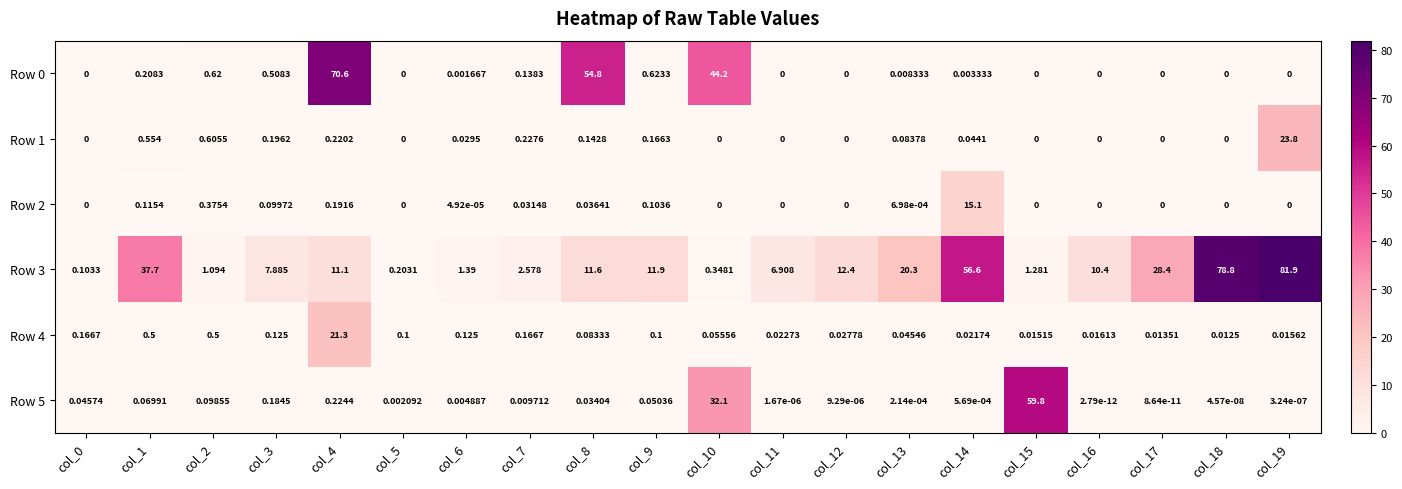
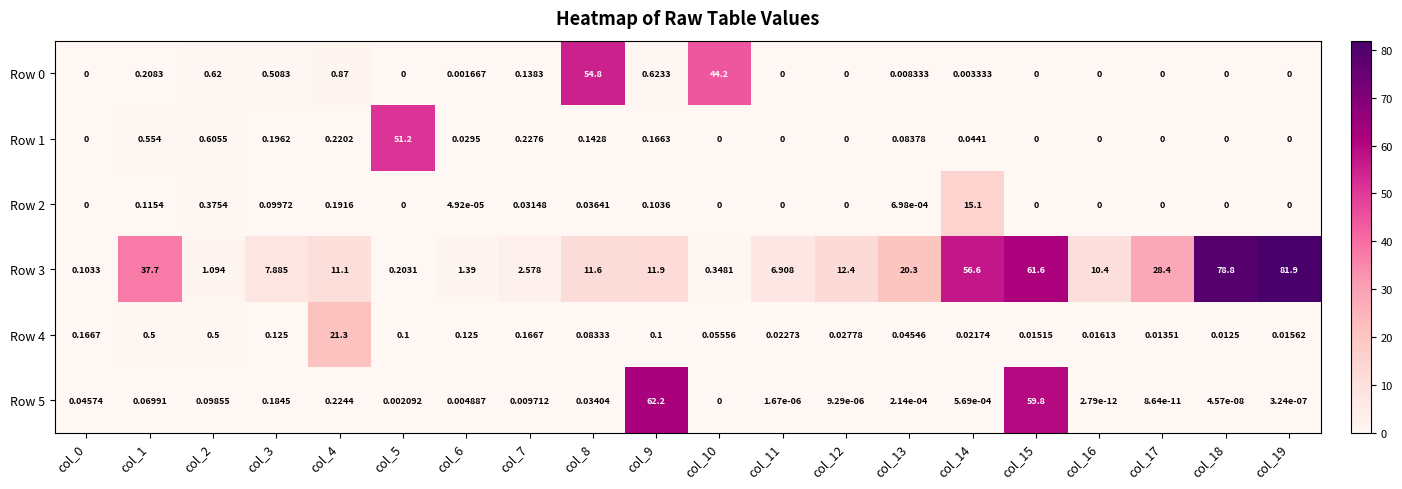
Row 0, col_4: 70.6 -> 0.87
Row 1, col_5: 0 -> 51.2
Row 1, col_19: 23.8 -> 0
Row 3, col_15: 1.281 -> 61.6
Row 5, col_9: 0.05036 -> 62.2
Row 5, col_10: 32.1 -> 0
